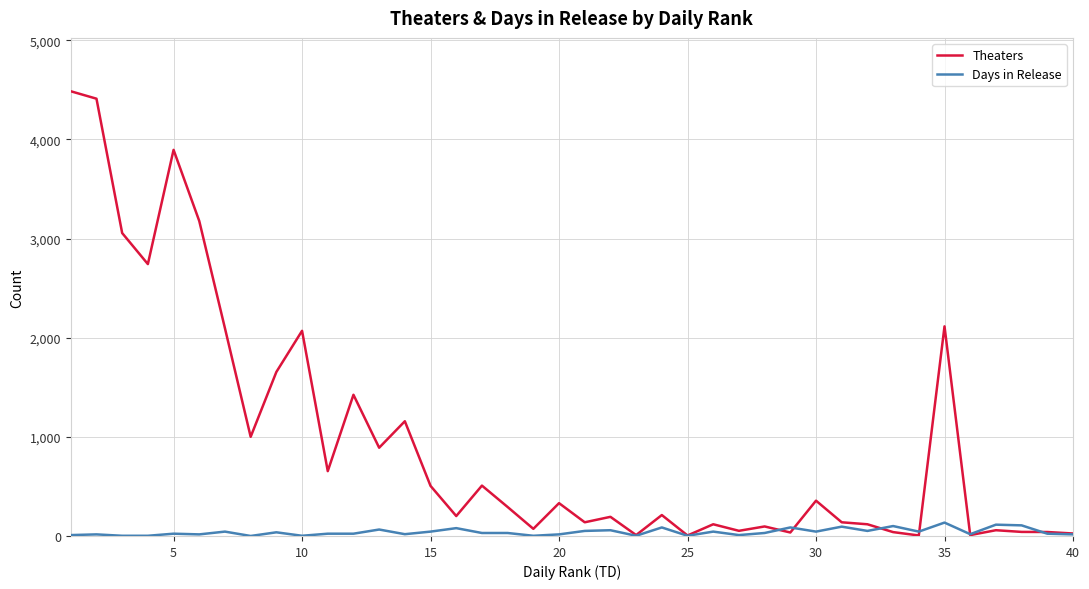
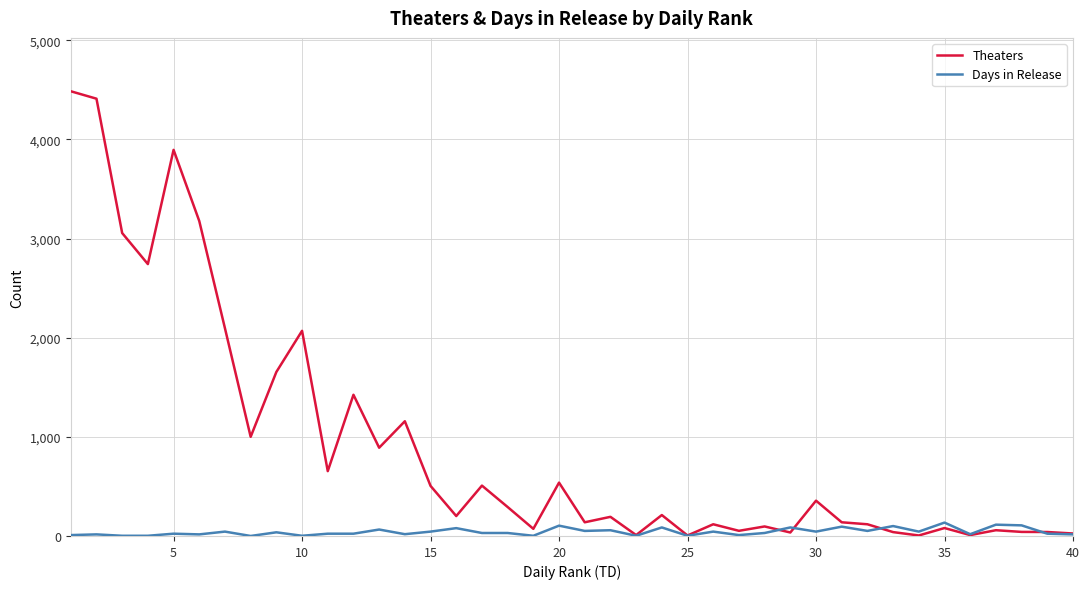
Theaters, 20: 300 -> 500
Days in Release, 20: 0 -> 100
Theaters, 35: 2,100 -> 100
